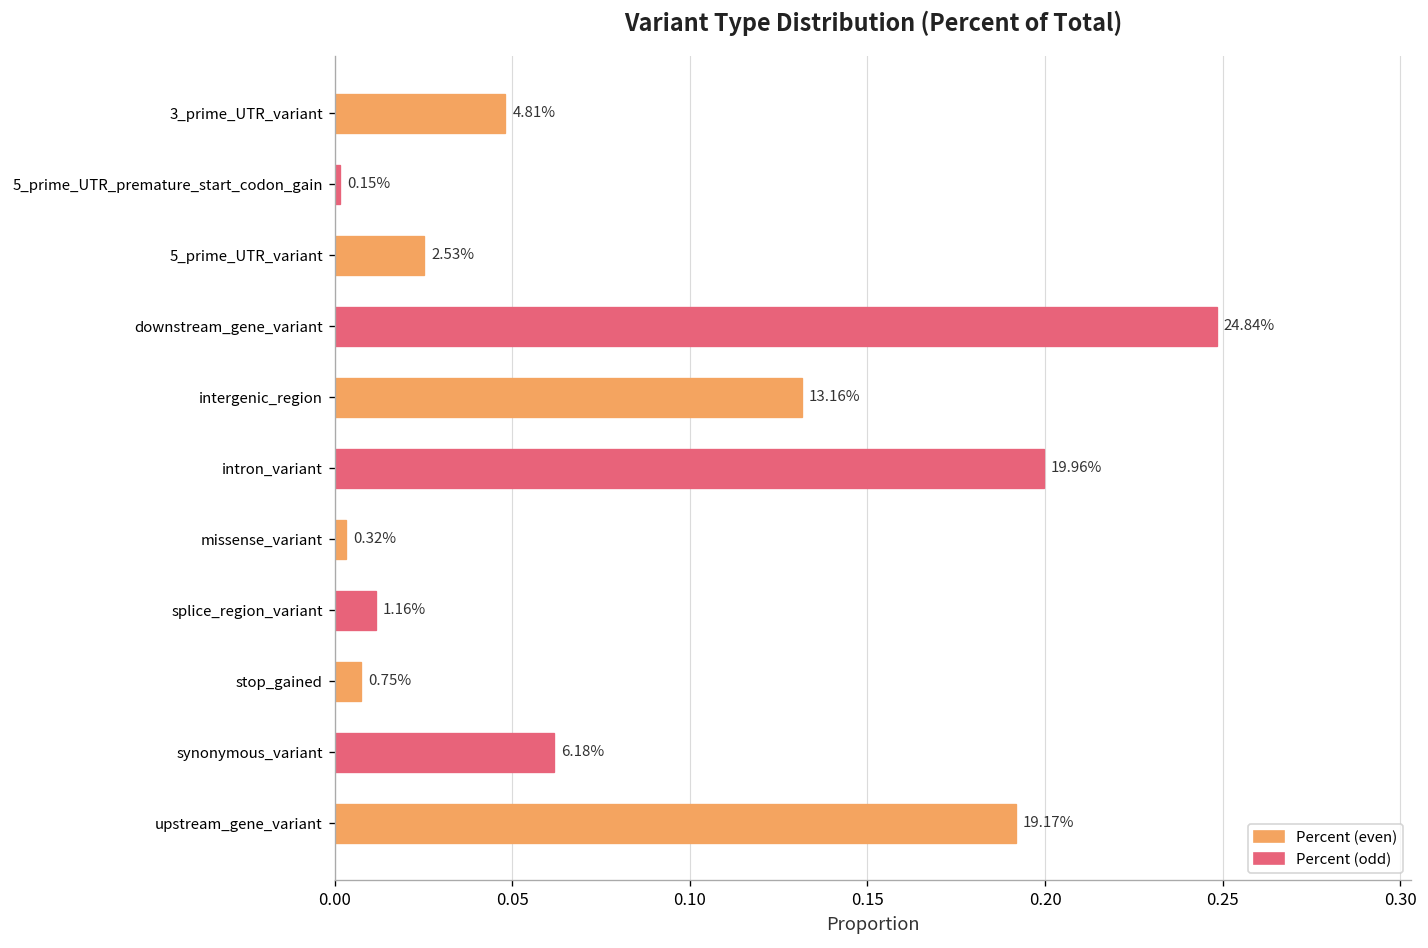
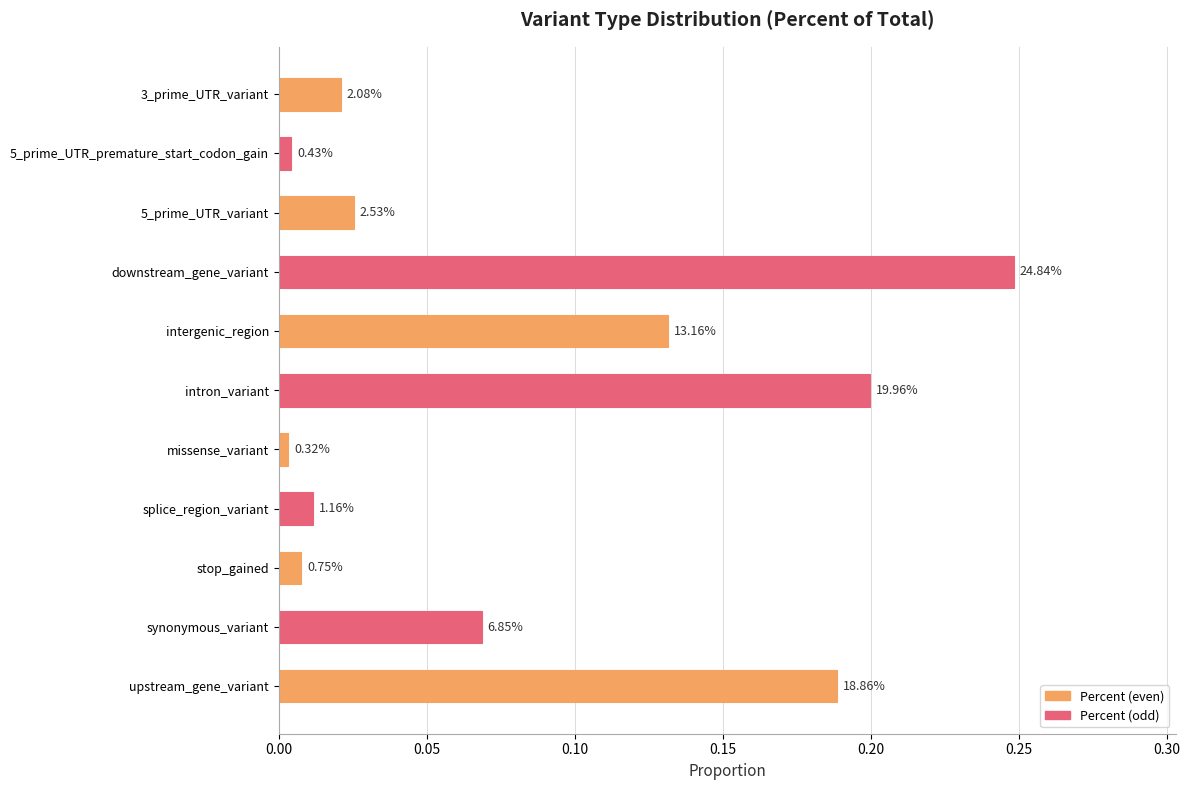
3_prime_UTR_variant: 4.81% -> 2.08%
5_prime_UTR_premature_start_codon_gain: 0.15% -> 0.43%
synonymous_variant: 6.18% -> 6.85%
upstream_gene_variant: 19.17% -> 18.86%
